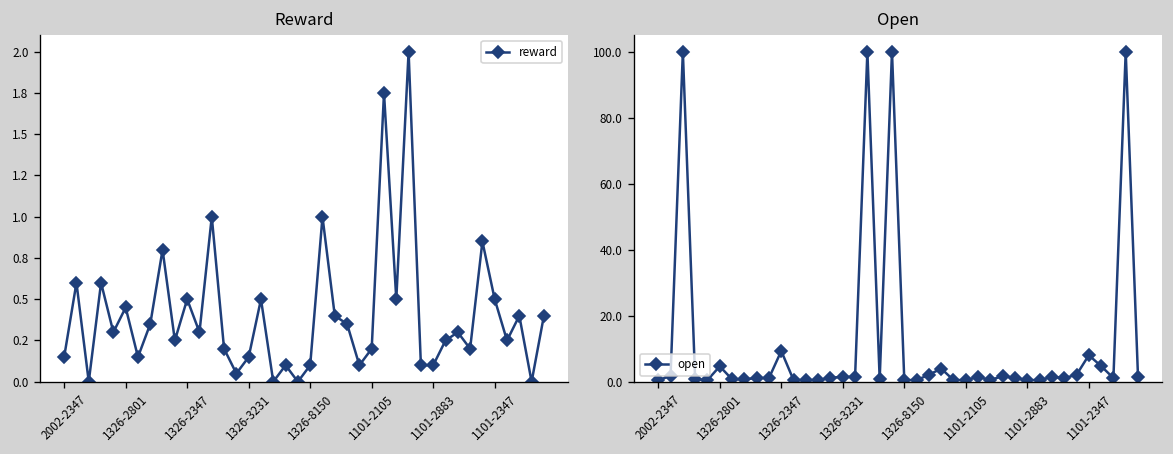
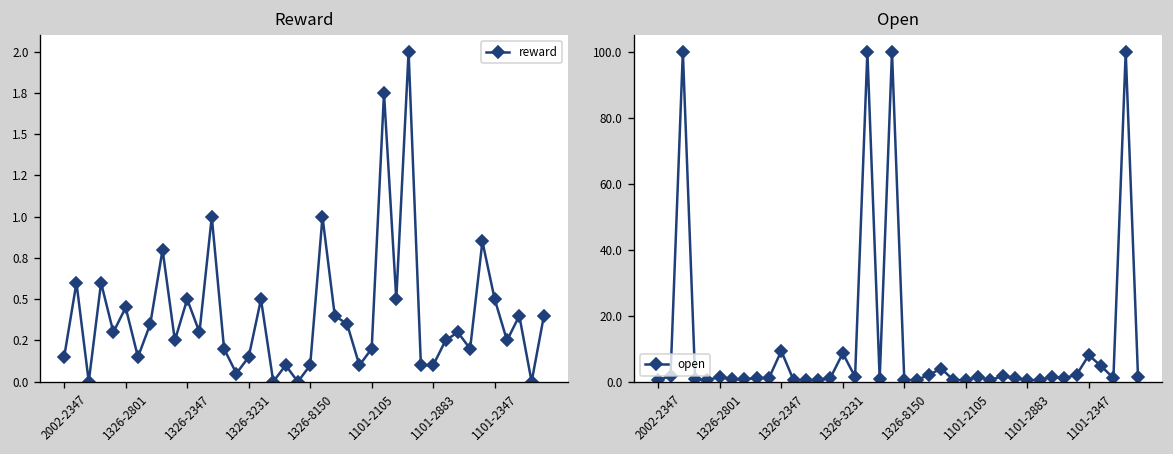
Open, 1326-2801: 5 -> 1
Open, 1326-3231: 1 -> 9
